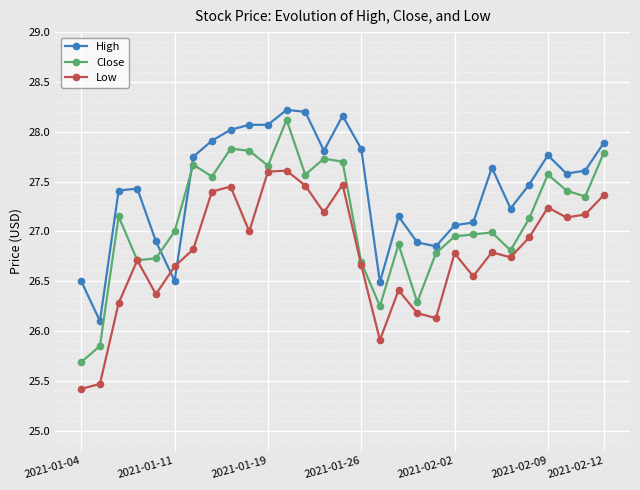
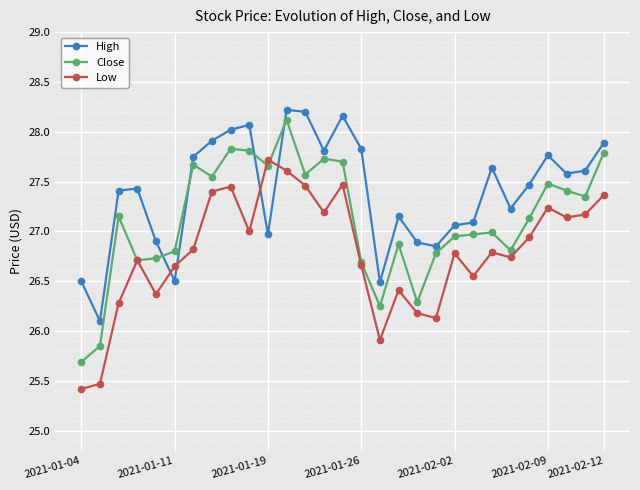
Close, 2021-01-11: 27.0 -> 26.8
High, 2021-01-19: 28.1 -> 27.0
Low, 2021-01-19: 27.6 -> 27.7
Close, 2021-02-09: 27.6 -> 27.5
